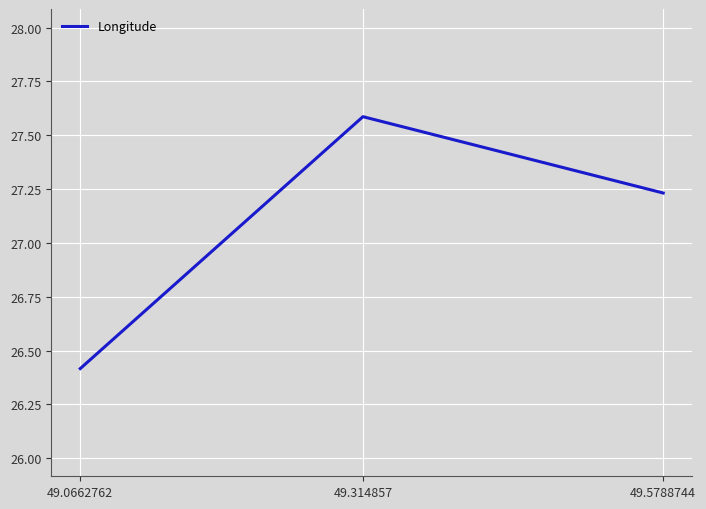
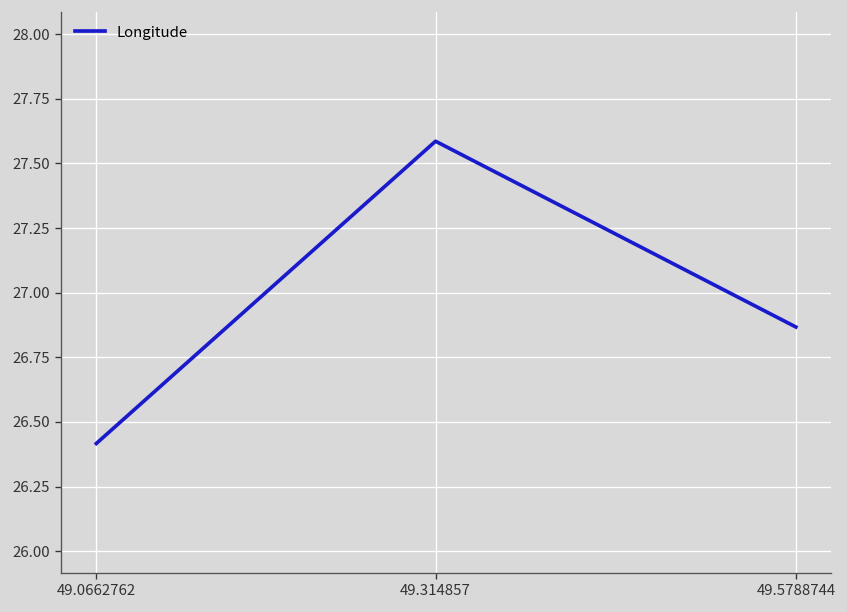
49.5788744: 27.23 -> 26.87
